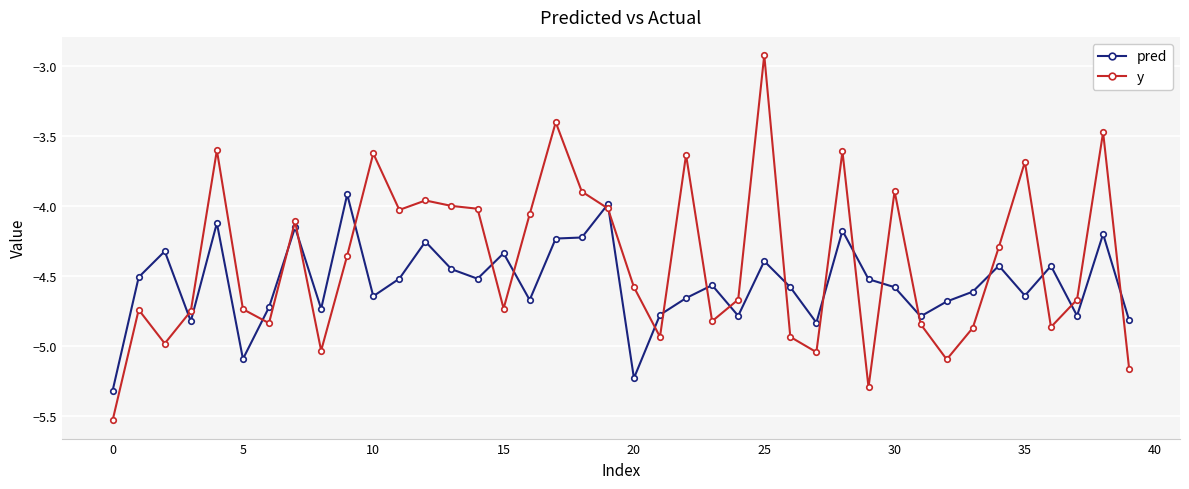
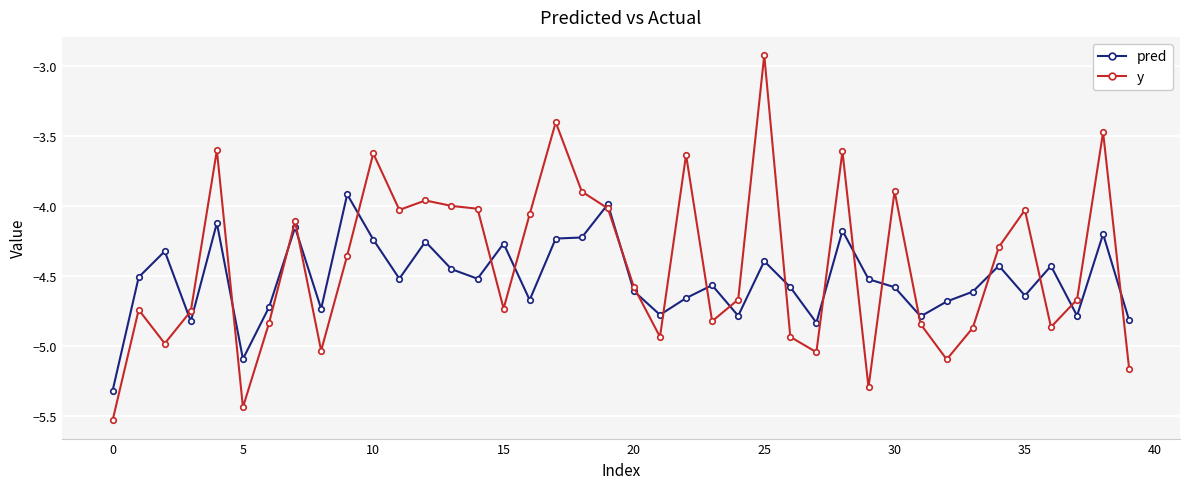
y, 5: -4.74 -> -5.44
pred, 10: -4.64 -> -4.24
pred, 15: -4.34 -> -4.27
pred, 20: -5.23 -> -4.61
y, 35: -3.69 -> -4.03
